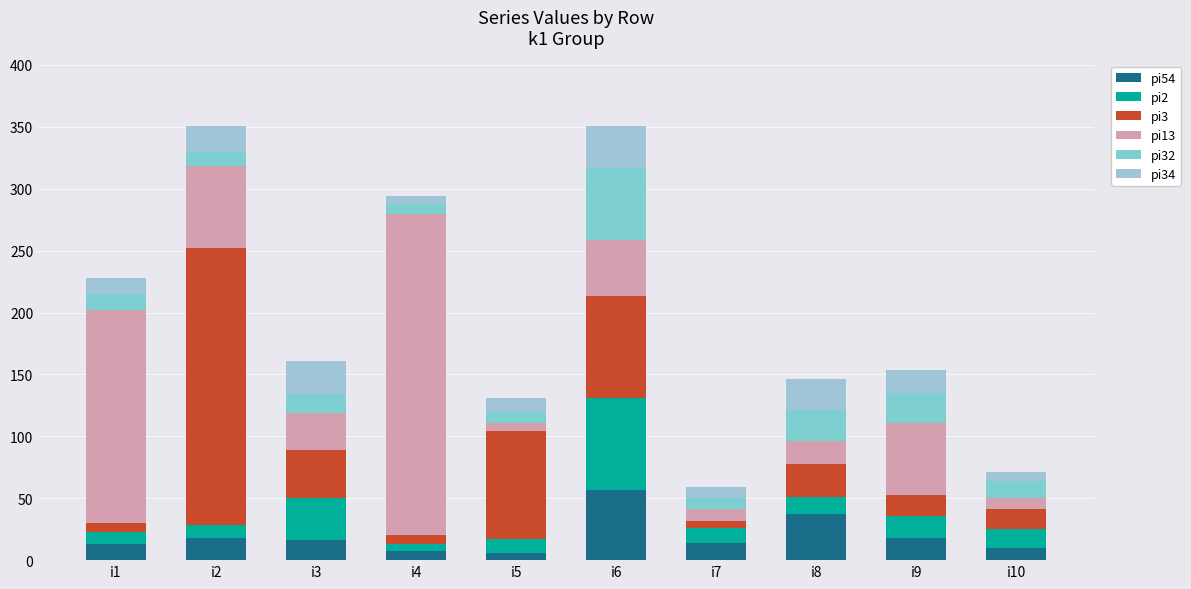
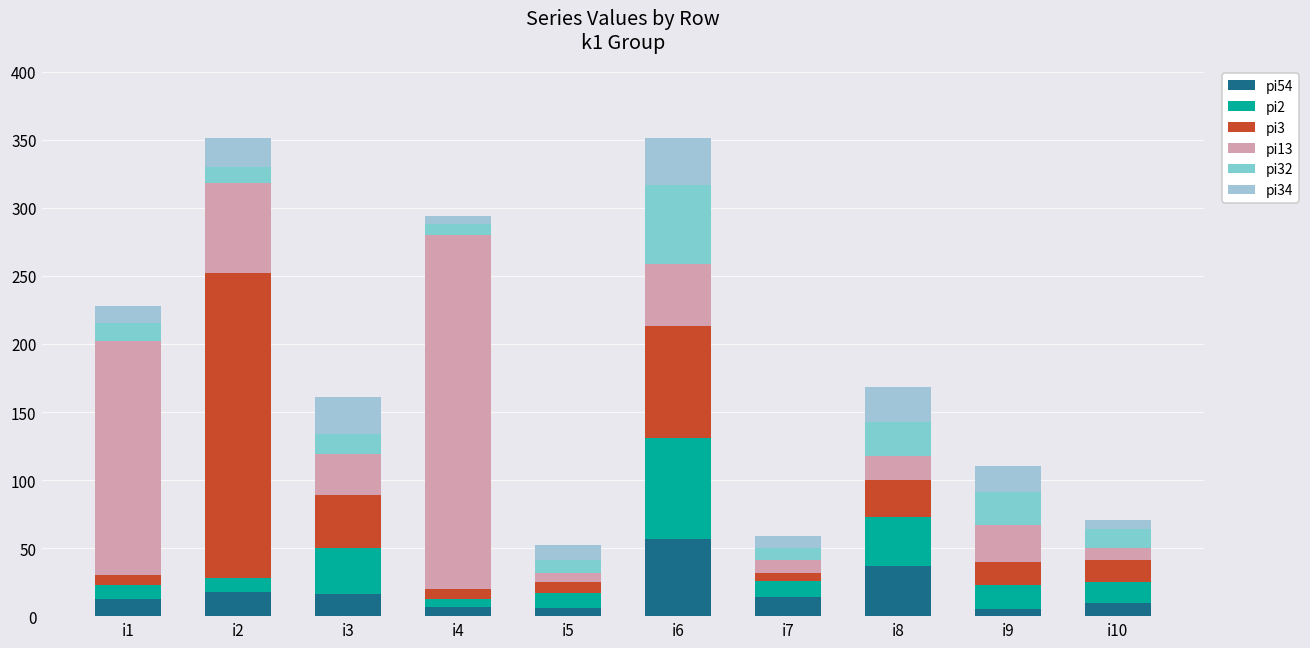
pi3, i5: 87 -> 8
pi2, i8: 14 -> 36
pi54, i9: 18 -> 5
pi13, i9: 58 -> 27
